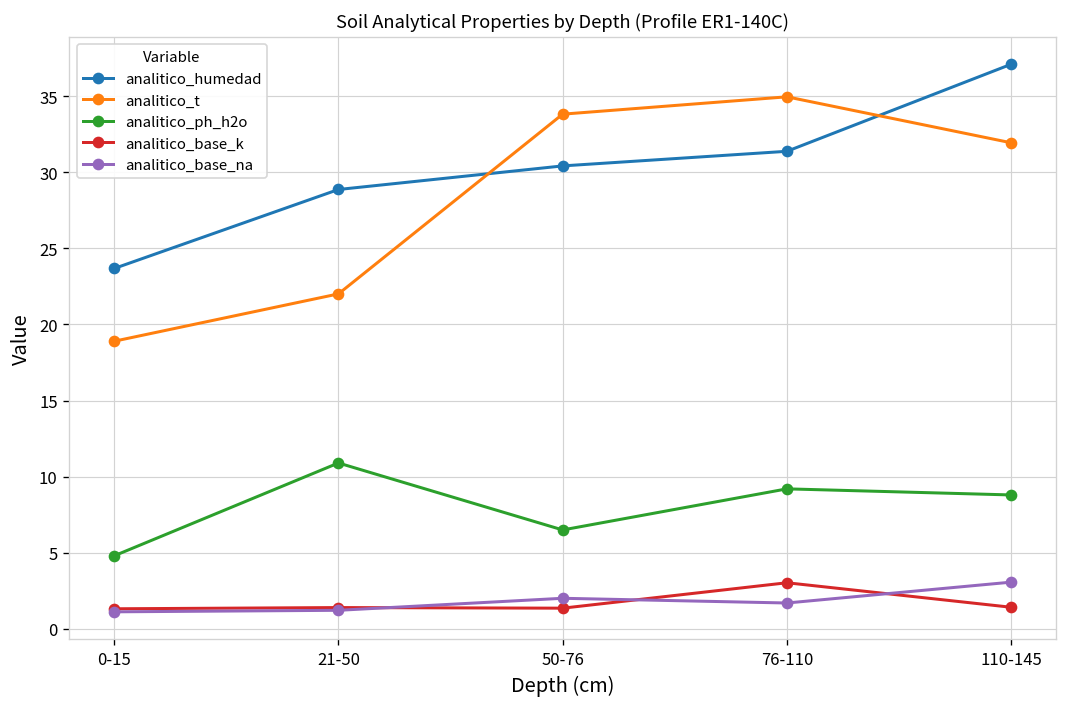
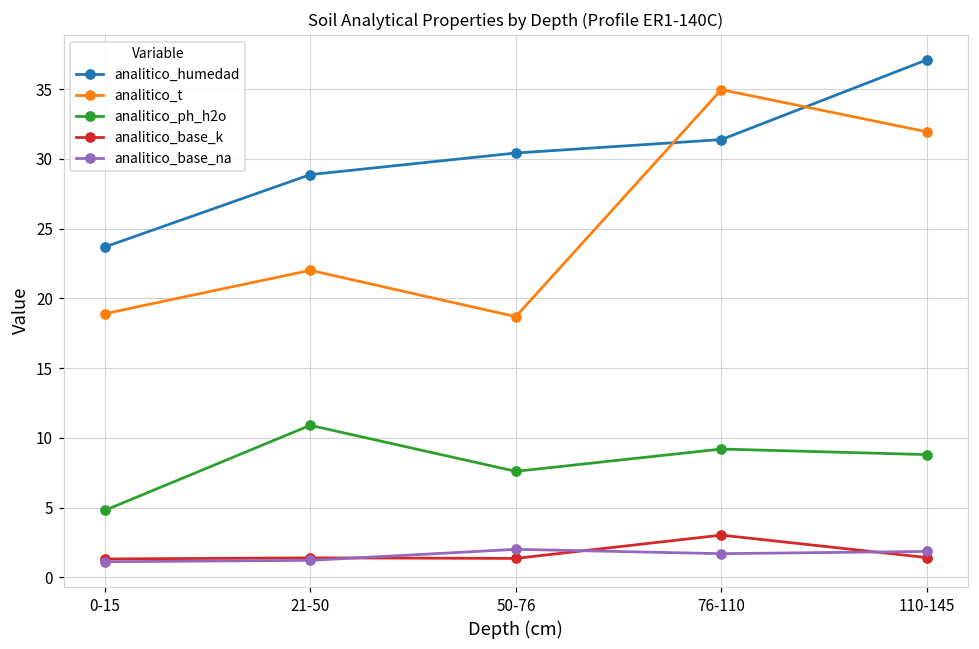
analitico_t, 50-76: 33.8 -> 18.7
analitico_ph_h2o, 50-76: 6.5 -> 7.6
analitico_base_na, 110-145: 3.1 -> 1.9
